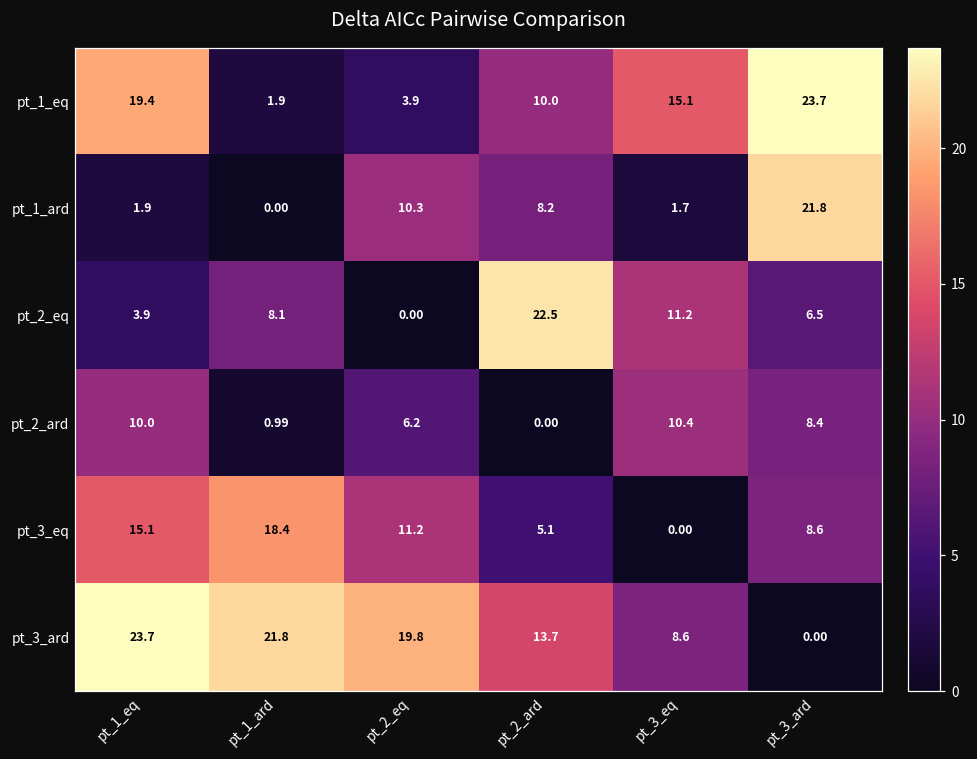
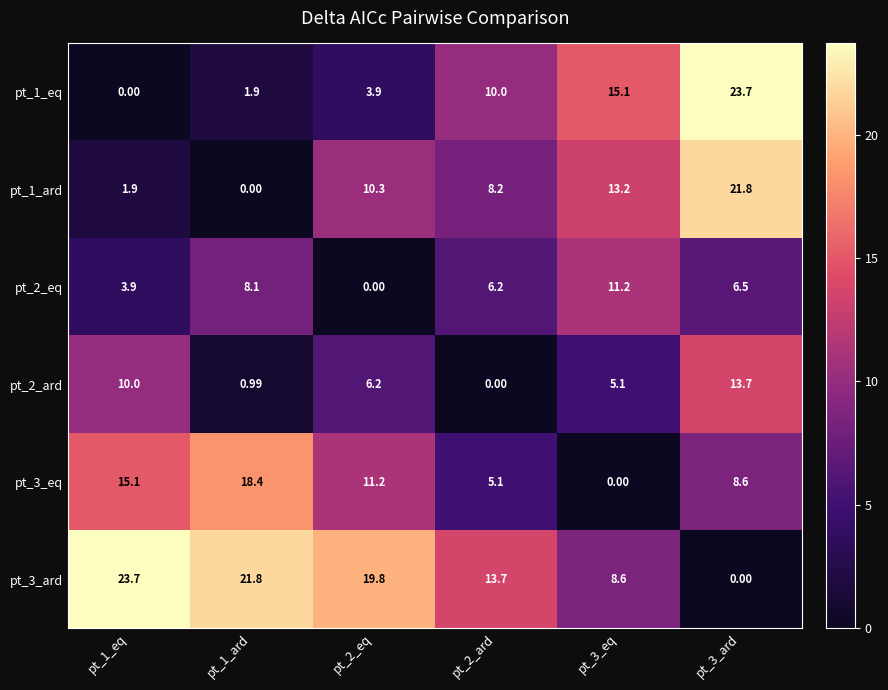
pt_1_eq, pt_1_eq: 19.4 -> 0.00
pt_1_ard, pt_3_eq: 1.7 -> 13.2
pt_2_eq, pt_2_ard: 22.5 -> 6.2
pt_2_ard, pt_3_eq: 10.4 -> 5.1
pt_2_ard, pt_3_ard: 8.4 -> 13.7
